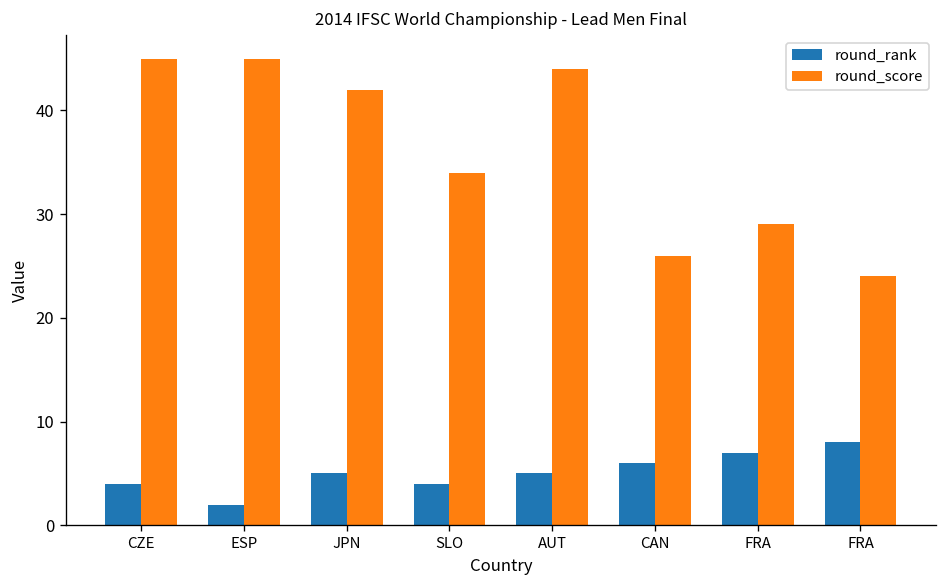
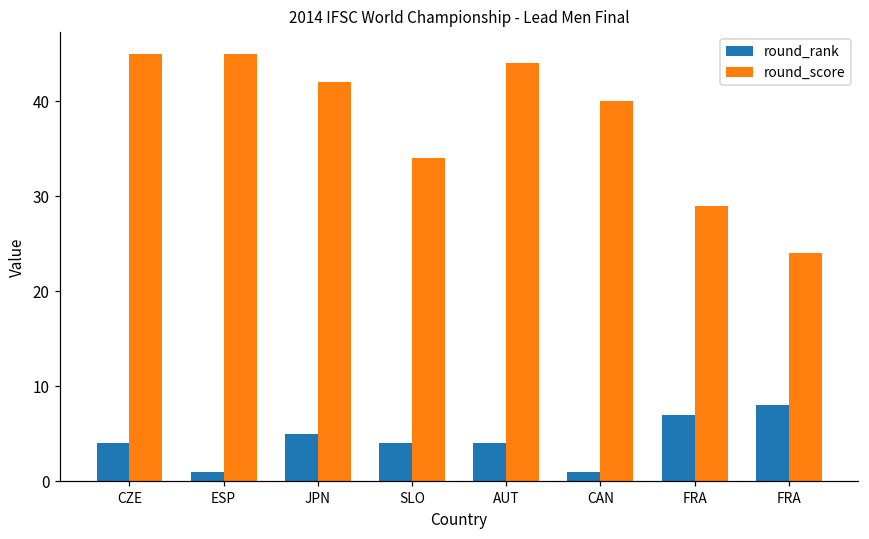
round_rank, ESP: 2 -> 1
round_rank, AUT: 5 -> 4
round_rank, CAN: 6 -> 1
round_score, CAN: 26 -> 40
